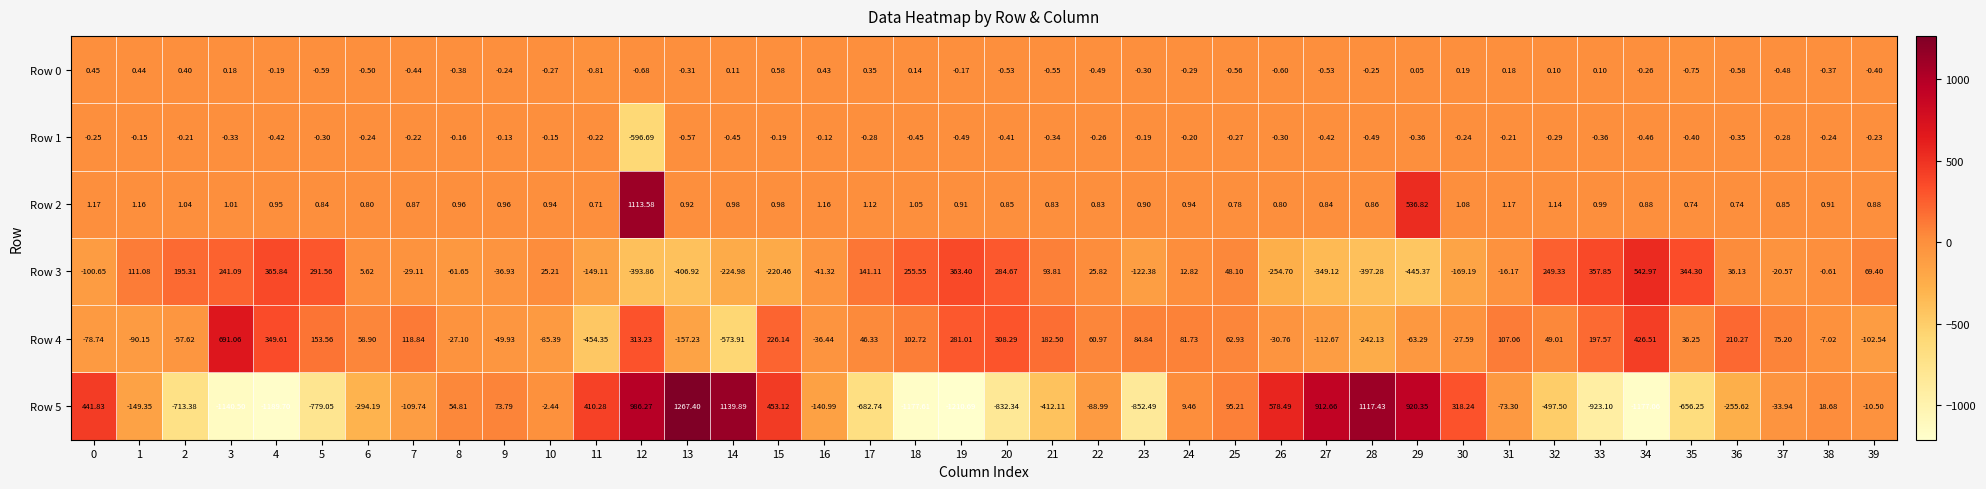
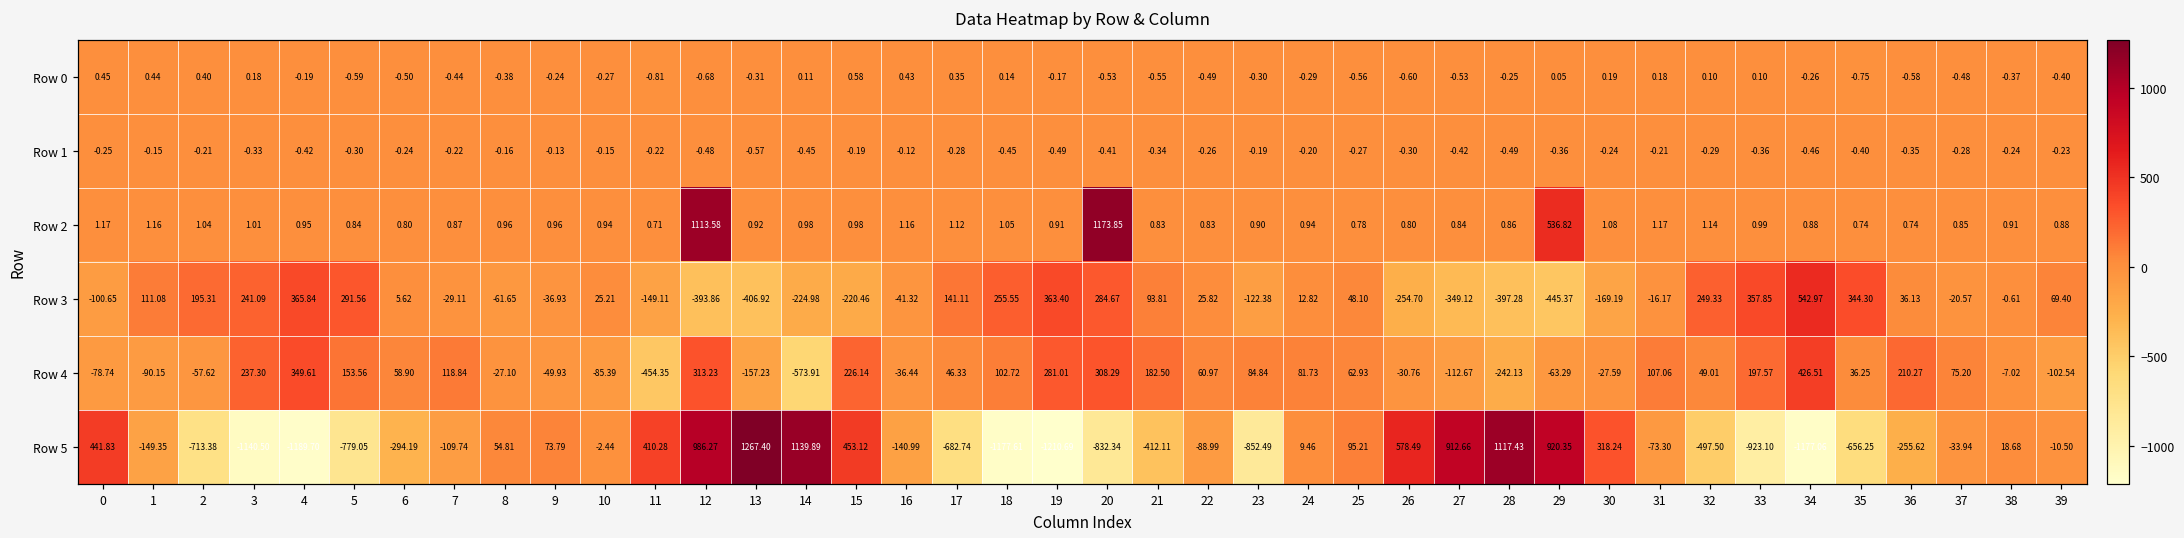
Row 1, 12: -596.69 -> -0.48
Row 2, 20: 0.85 -> 1173.85
Row 4, 3: 691.06 -> 237.30
